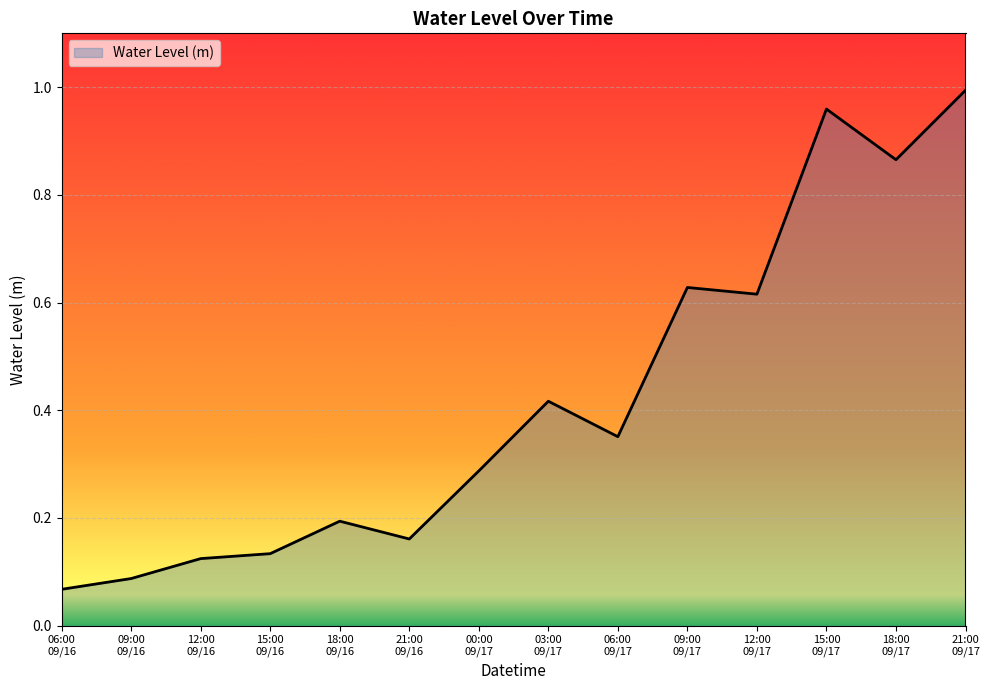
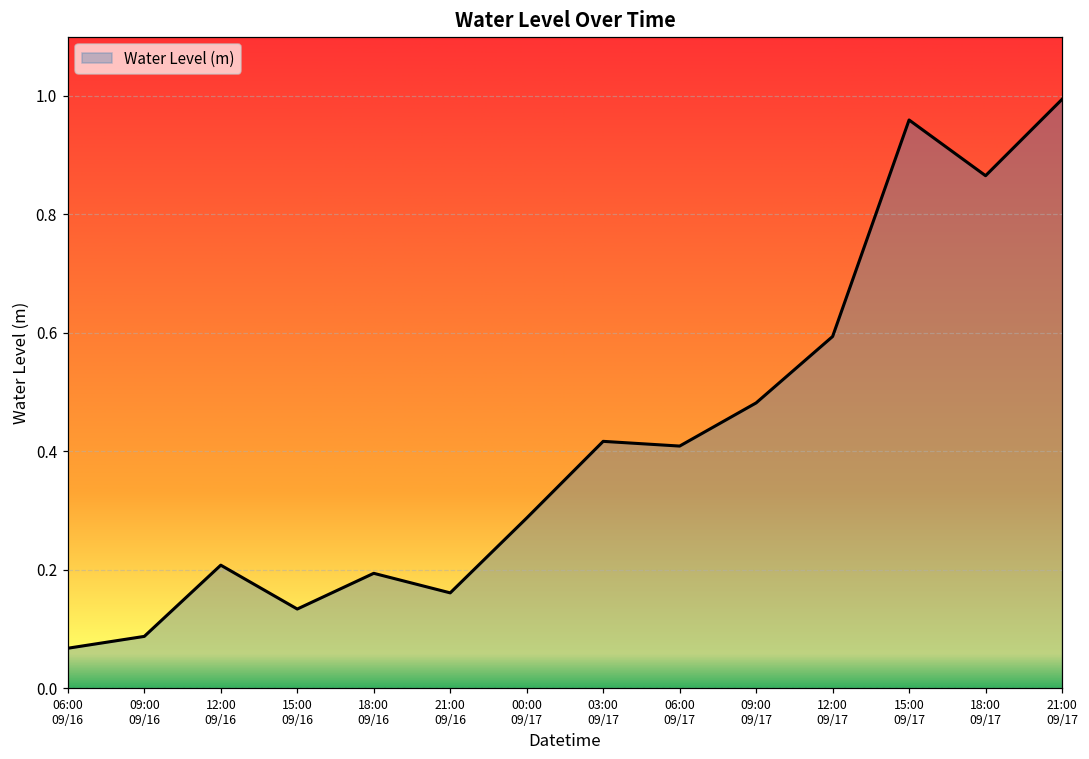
12:00 09/16: 0.12 -> 0.21
06:00 09/17: 0.35 -> 0.41
09:00 09/17: 0.63 -> 0.48
12:00 09/17: 0.62 -> 0.59
